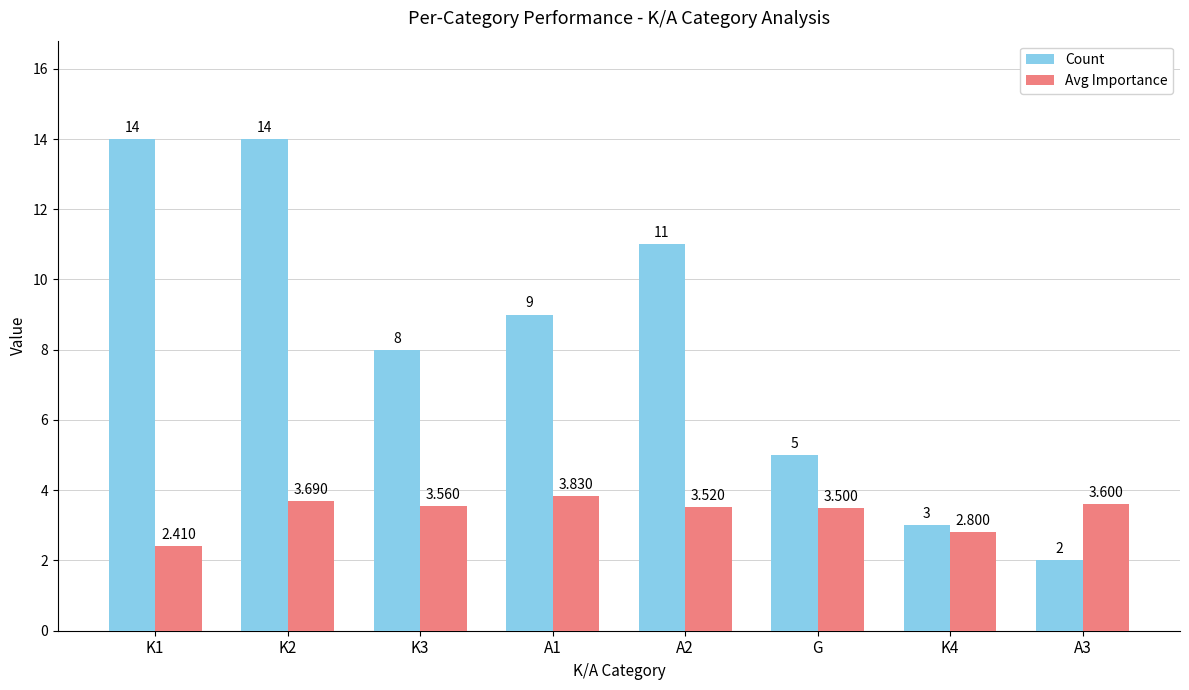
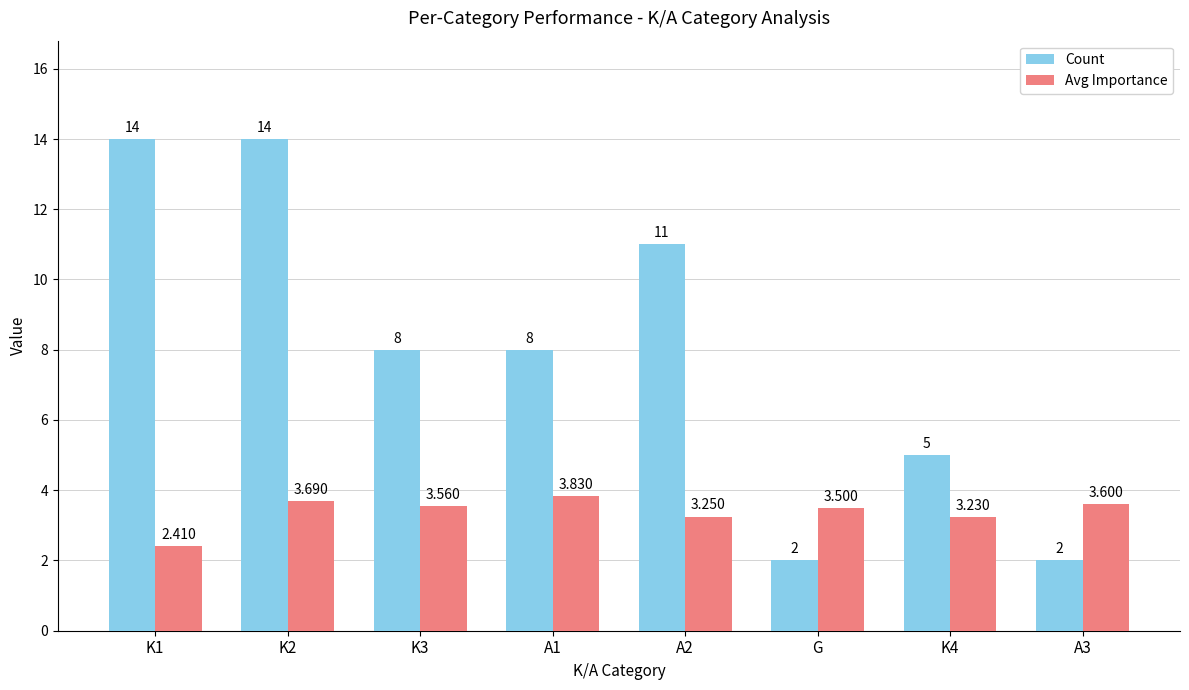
Count, A1: 9 -> 8
Avg Importance, A2: 3.520 -> 3.250
Count, G: 5 -> 2
Count, K4: 3 -> 5
Avg Importance, K4: 2.800 -> 3.230
